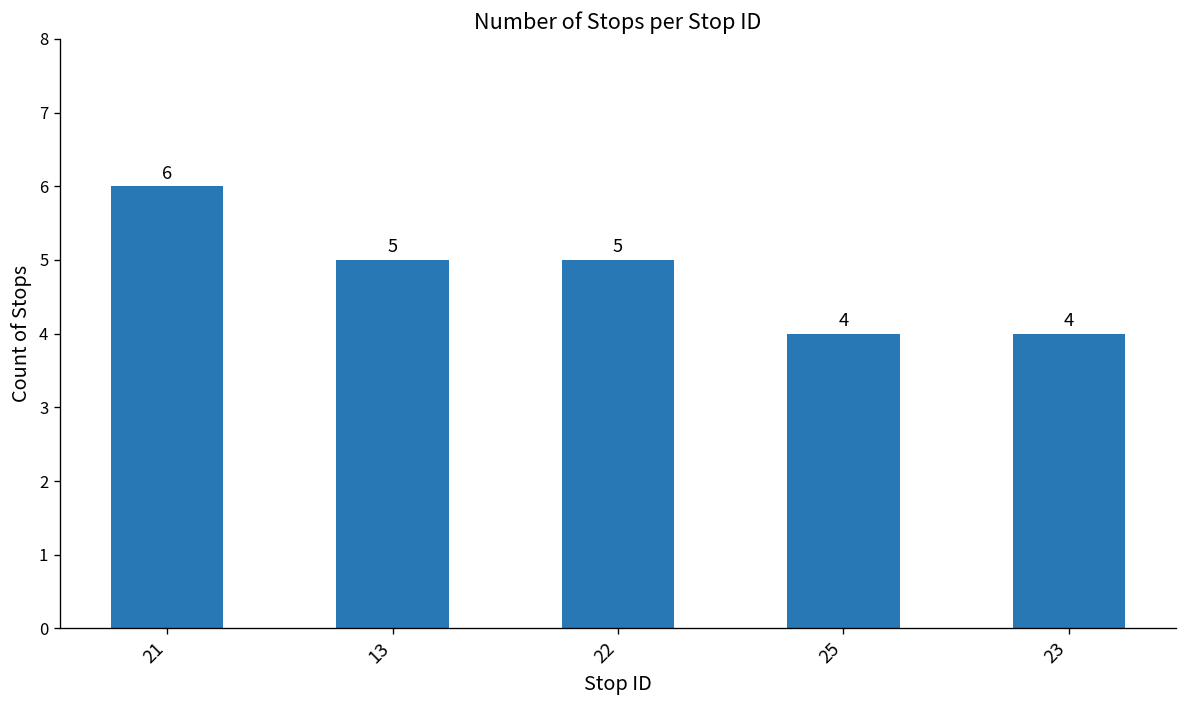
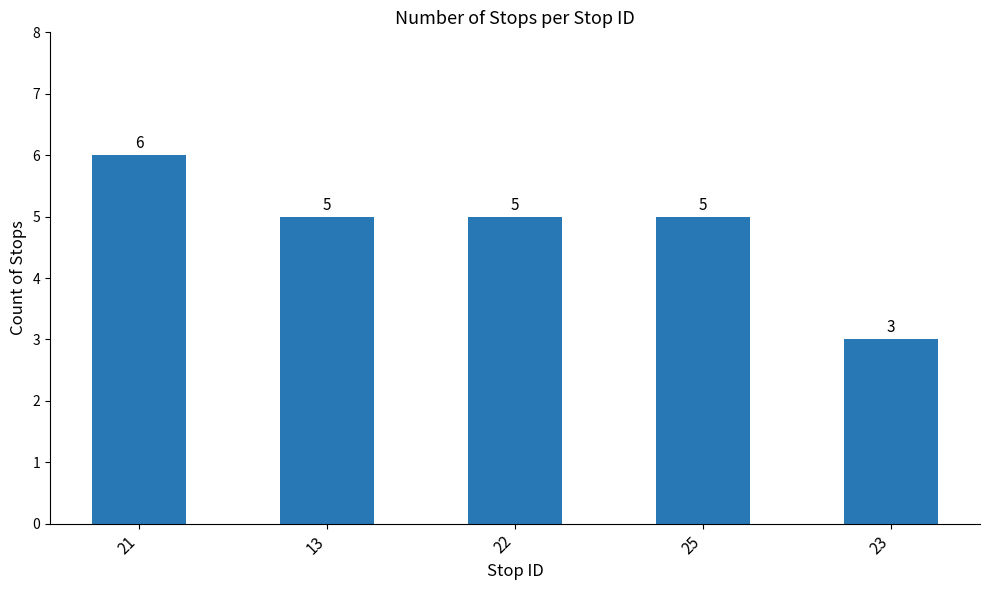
25: 4 -> 5
23: 4 -> 3
